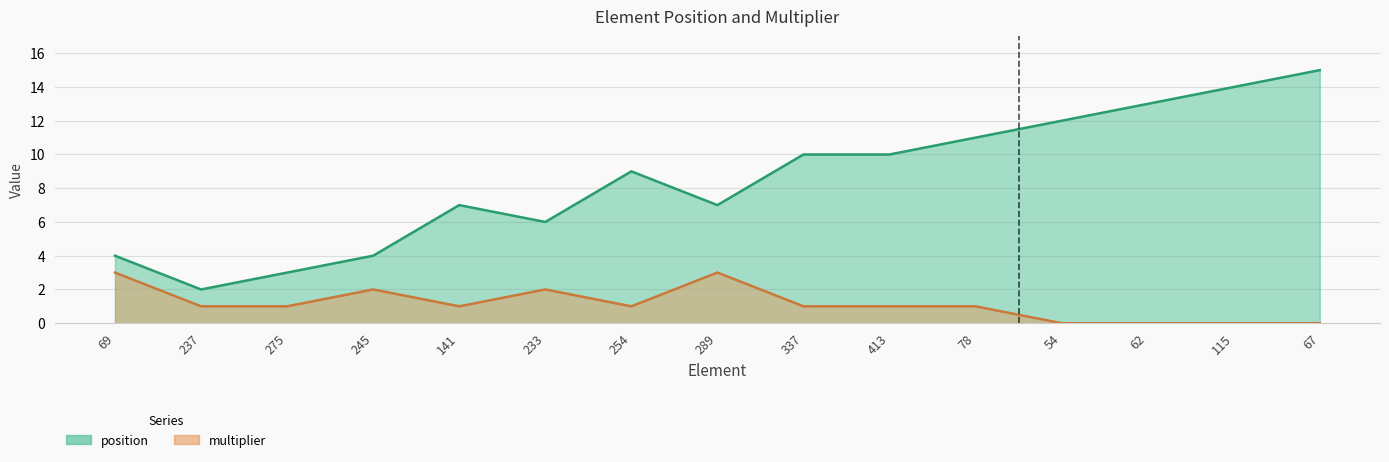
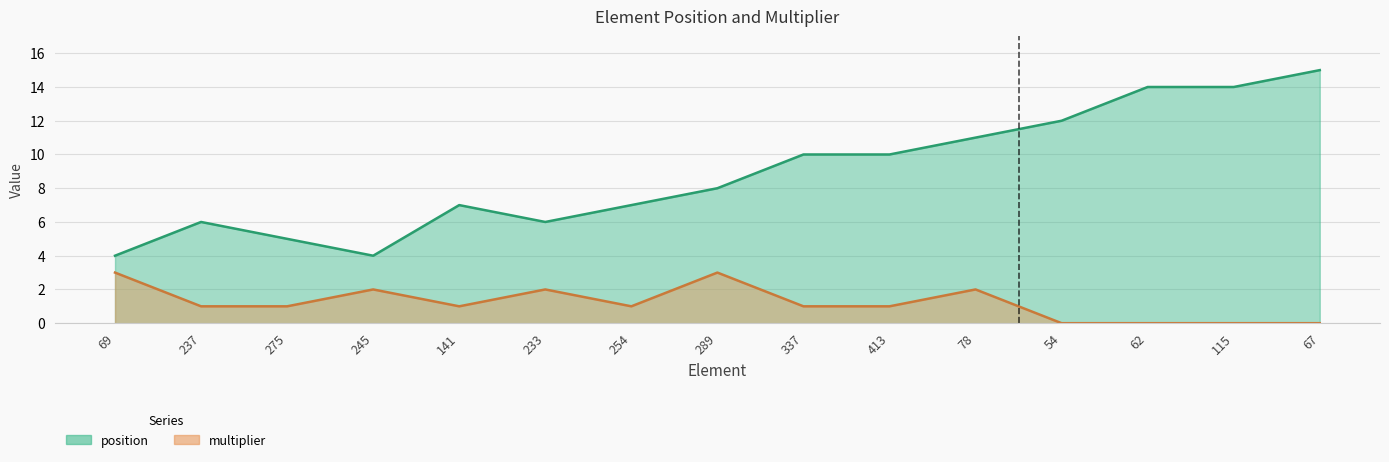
position, 237: 2 -> 6
position, 275: 3 -> 5
position, 254: 9 -> 7
position, 289: 7 -> 8
multiplier, 78: 1 -> 2
position, 62: 13 -> 14
